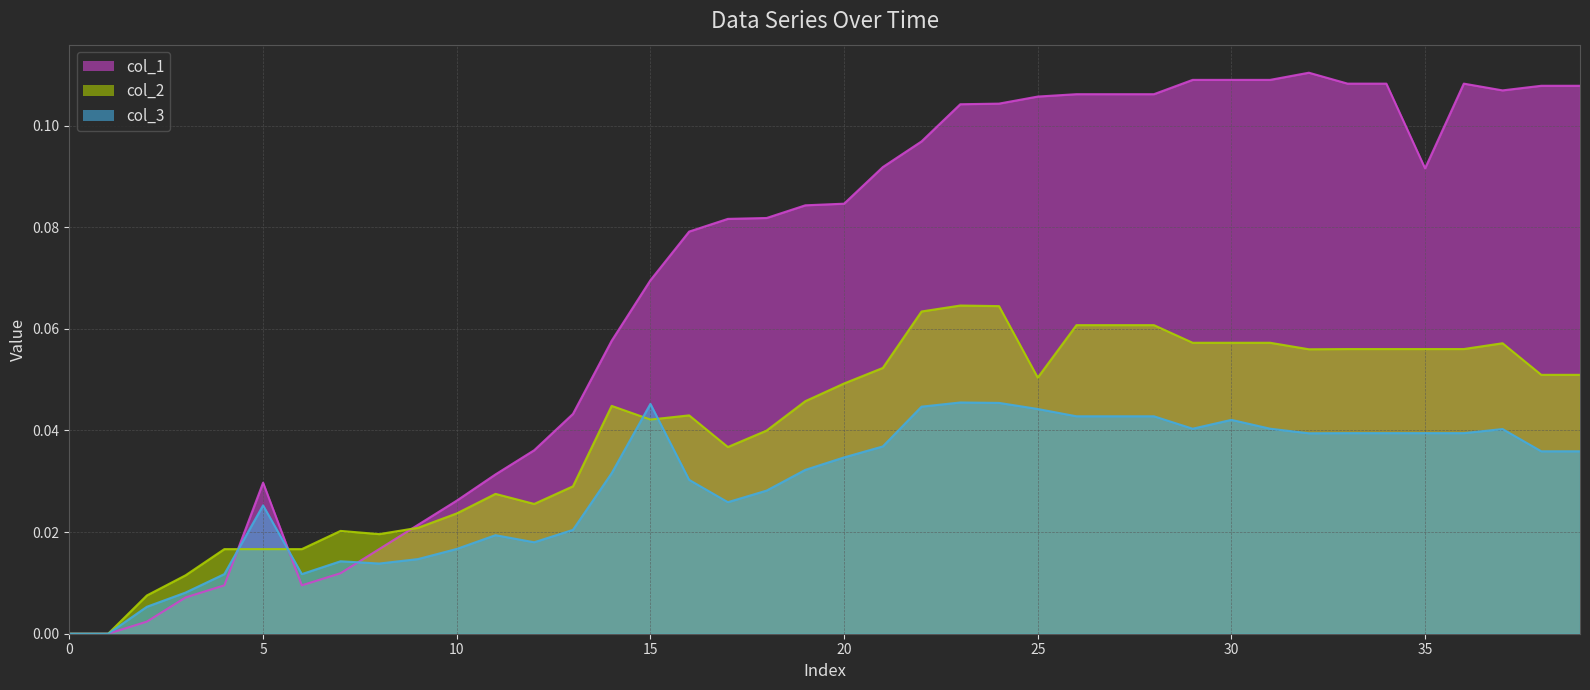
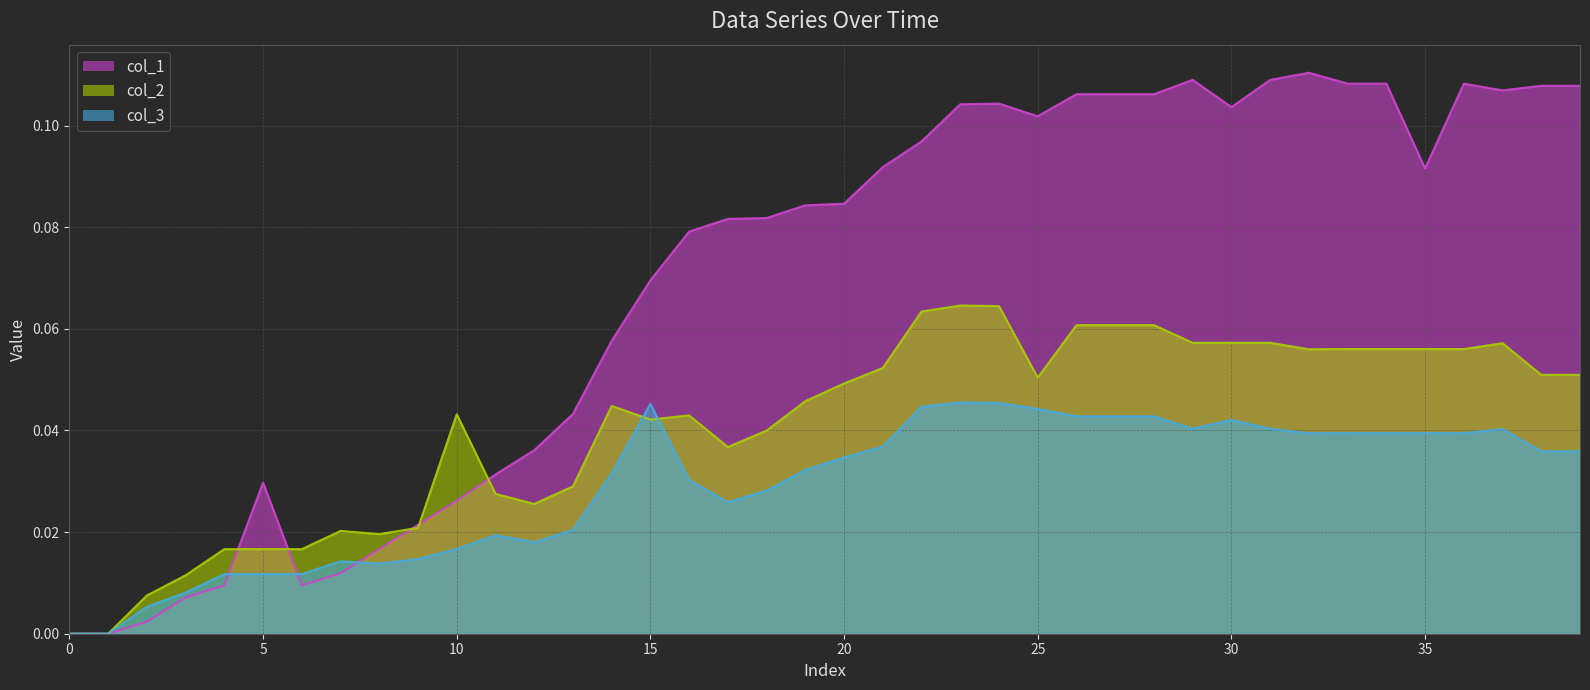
col_3, 5: 0.025 -> 0.012
col_2, 10: 0.024 -> 0.043
col_1, 25: 0.106 -> 0.102
col_1, 30: 0.109 -> 0.104
